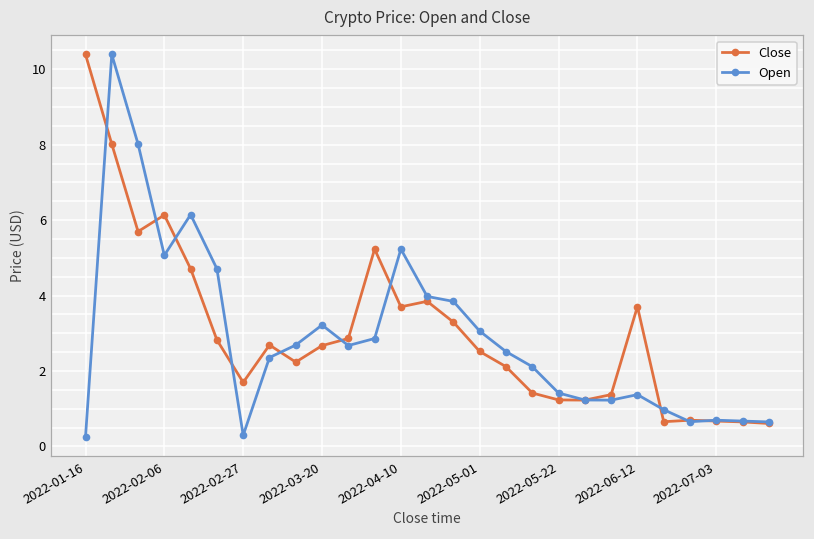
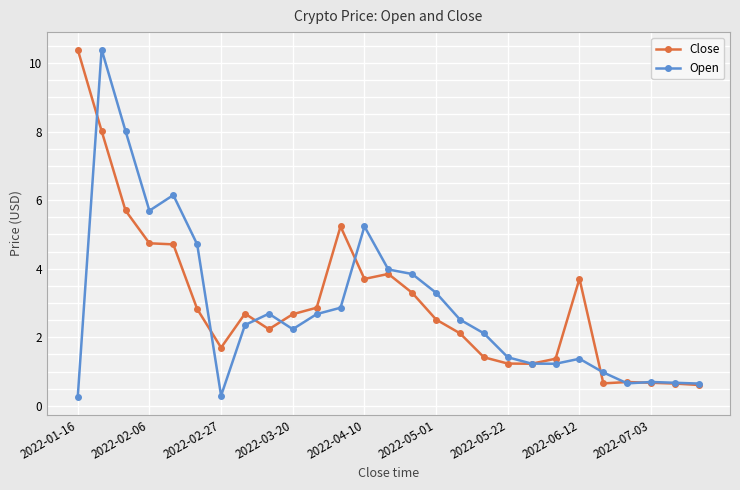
Close, 2022-02-06: 6.1 -> 4.7
Open, 2022-02-06: 5.1 -> 5.7
Open, 2022-03-20: 3.2 -> 2.2
Open, 2022-05-01: 3.1 -> 3.3
